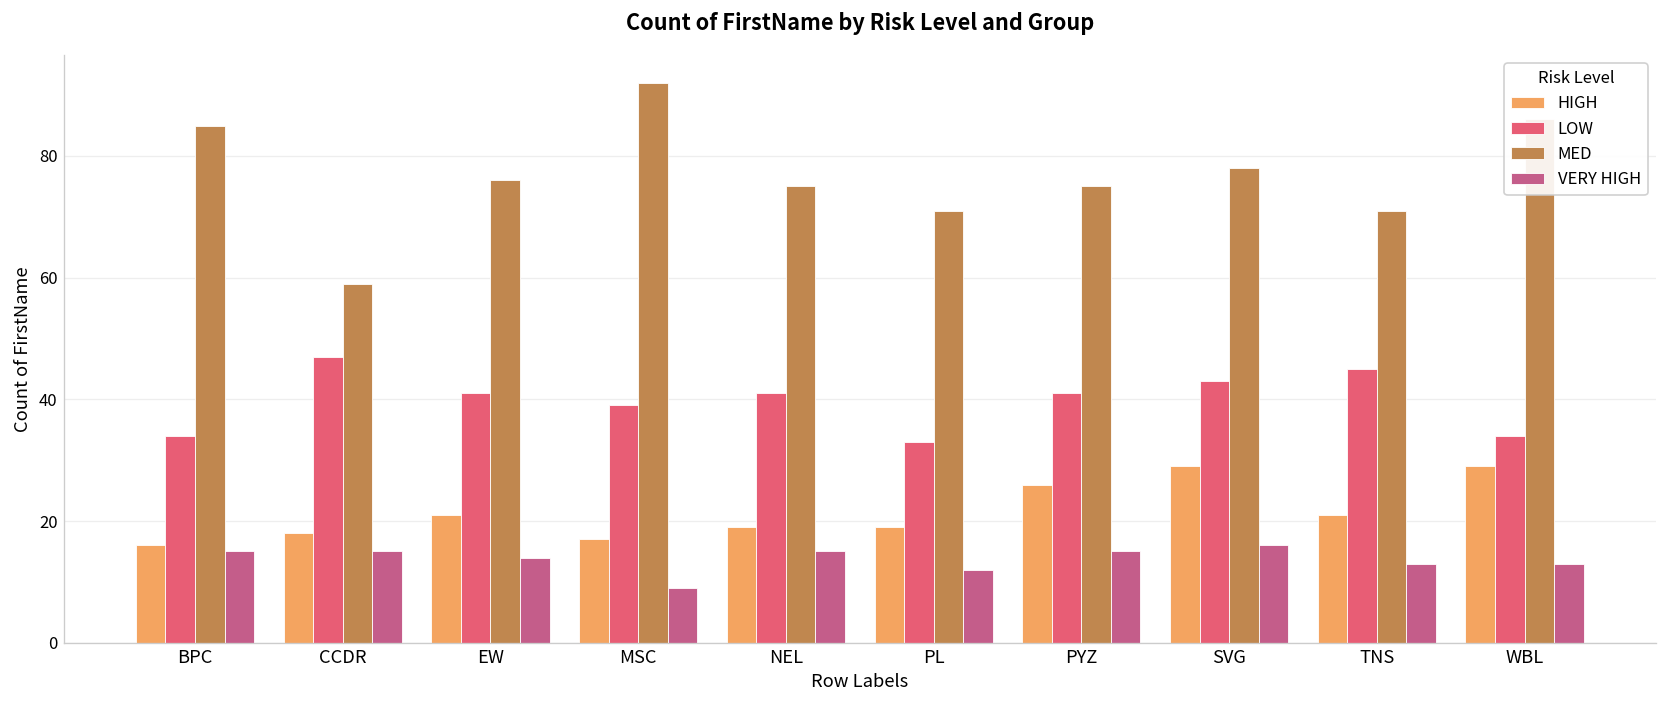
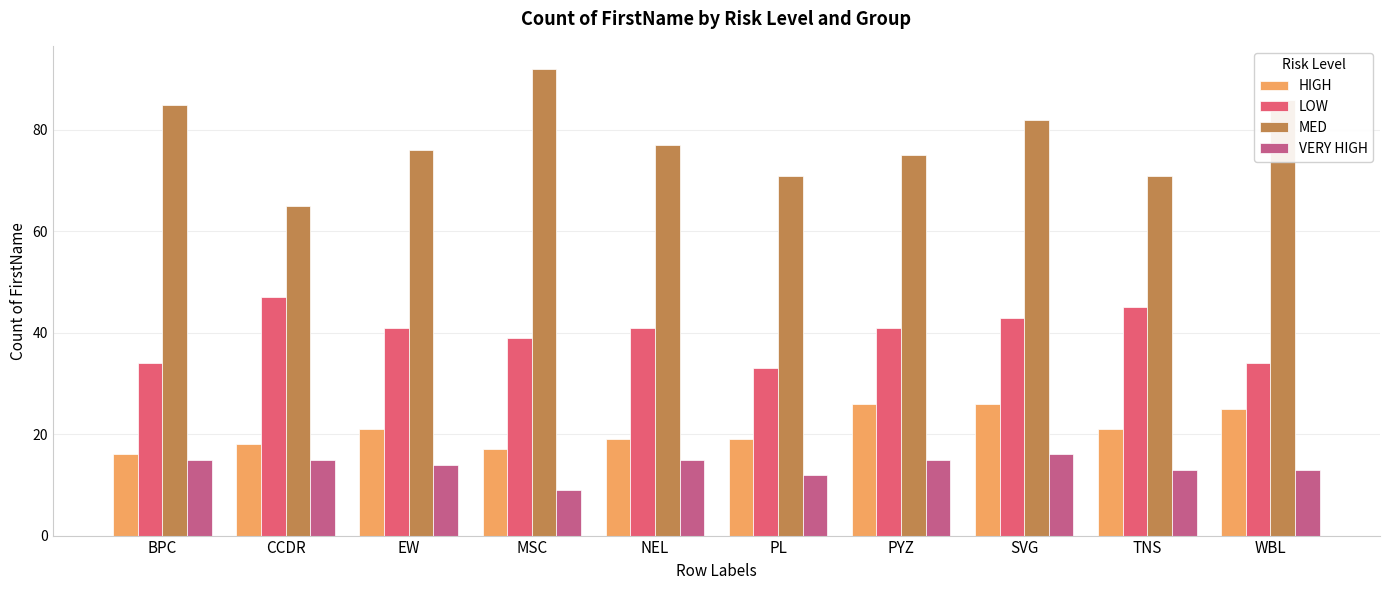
MED, CCDR: 59 -> 65
MED, NEL: 75 -> 77
HIGH, SVG: 29 -> 26
MED, SVG: 78 -> 82
HIGH, WBL: 29 -> 25
